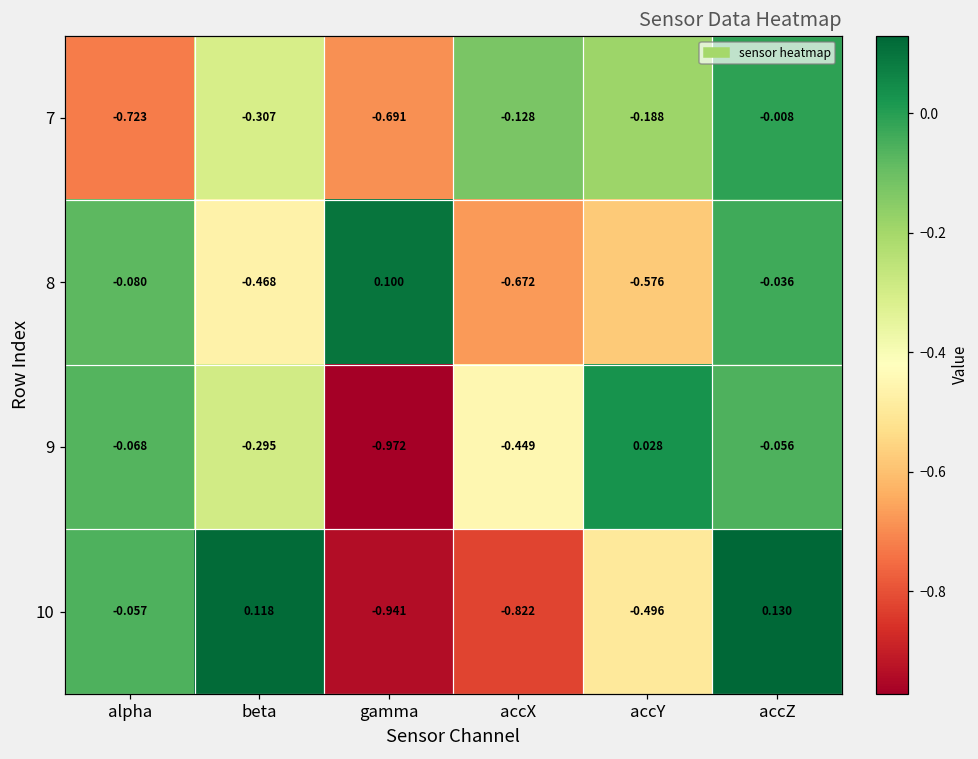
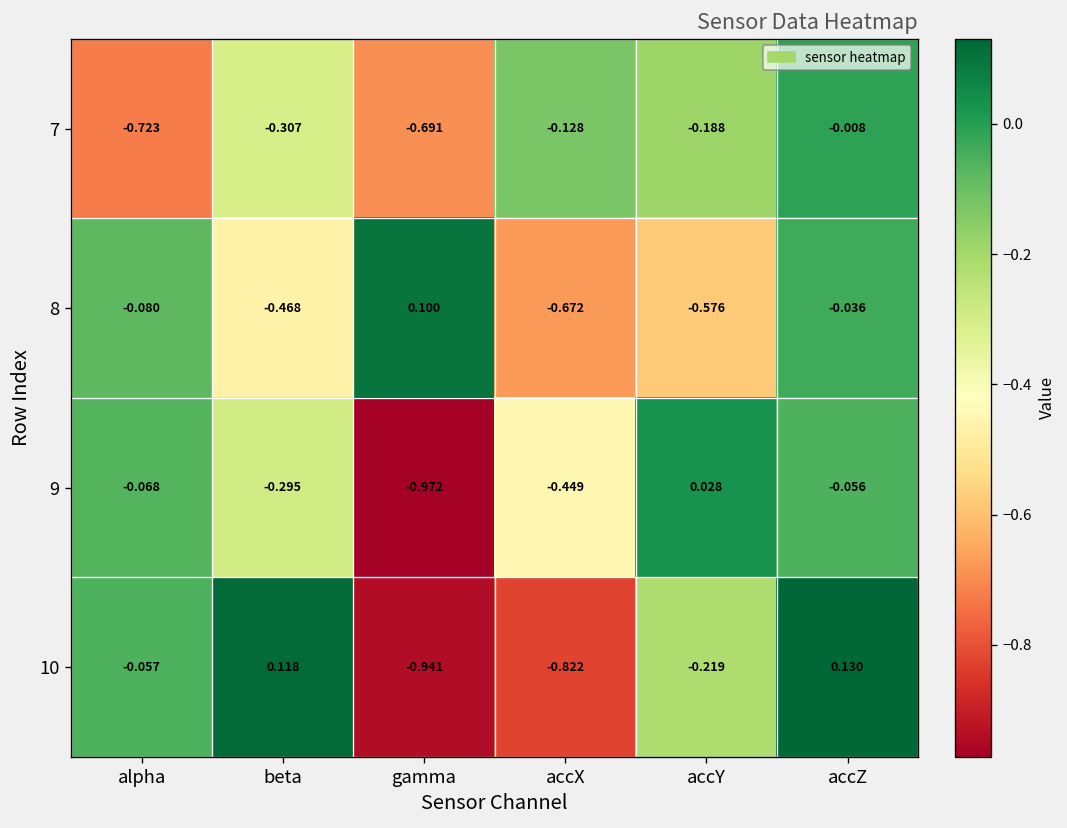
10, accY: -0.496 -> -0.219
